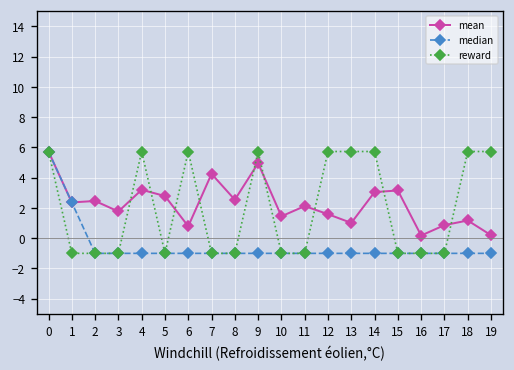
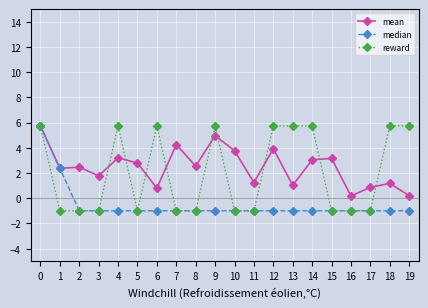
mean, 10: 1.4 -> 3.8
mean, 11: 2.1 -> 1.2
mean, 12: 1.6 -> 3.9
